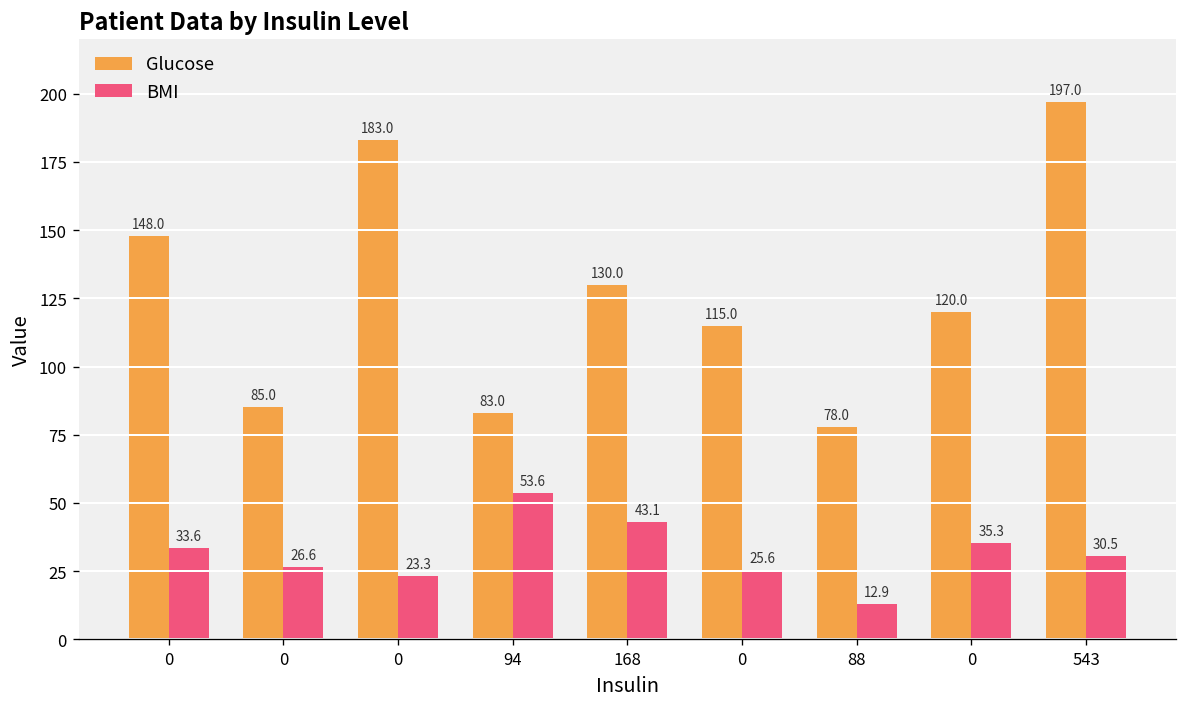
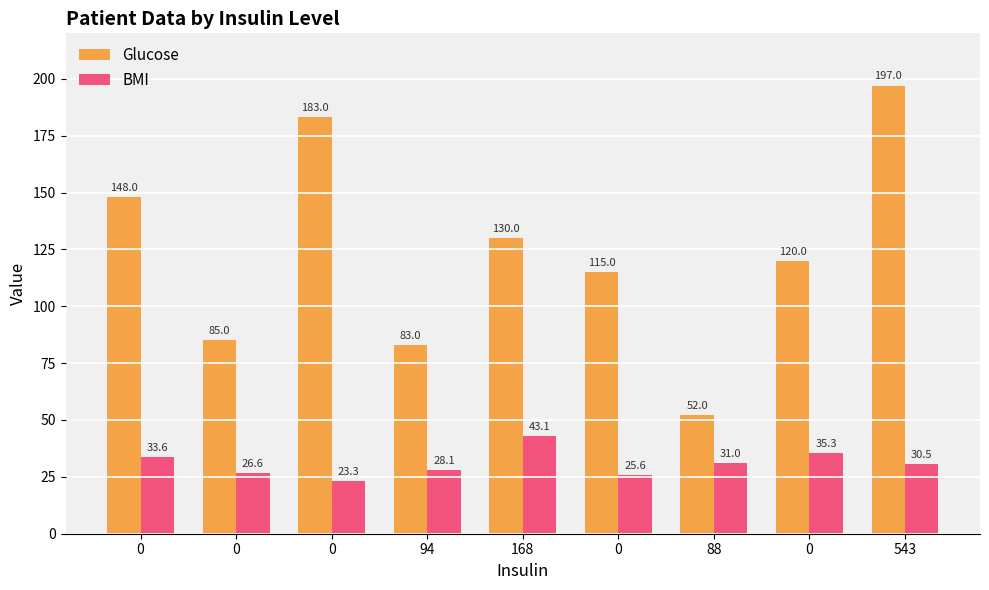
BMI, 94: 53.6 -> 28.1
Glucose, 88: 78.0 -> 52.0
BMI, 88: 12.9 -> 31.0
